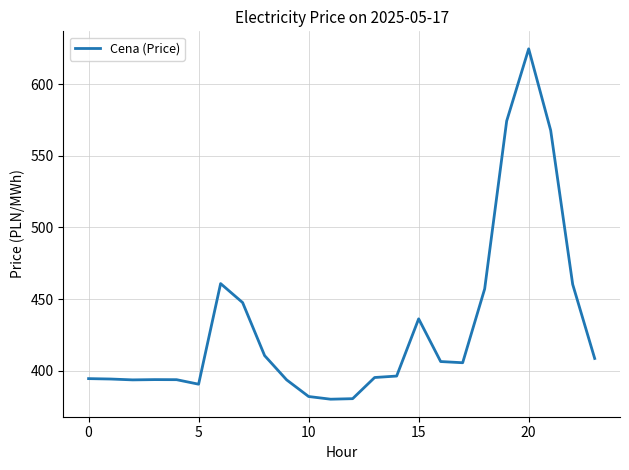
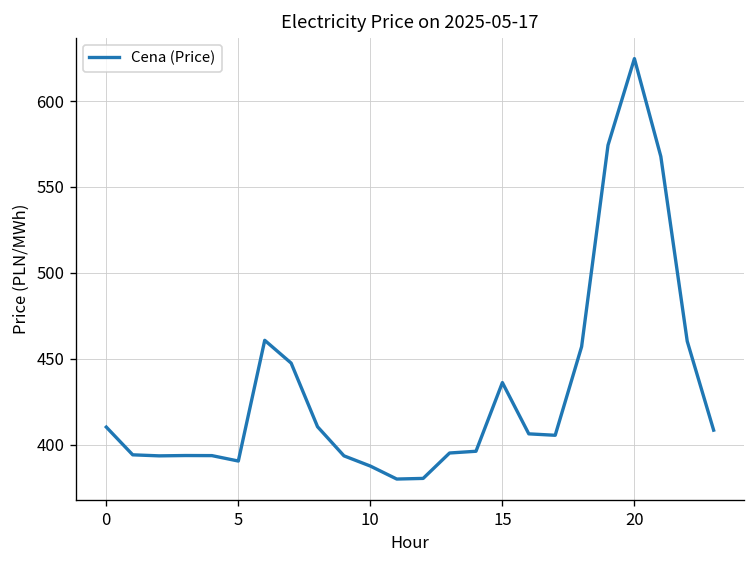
0: 394 -> 410
10: 382 -> 388
